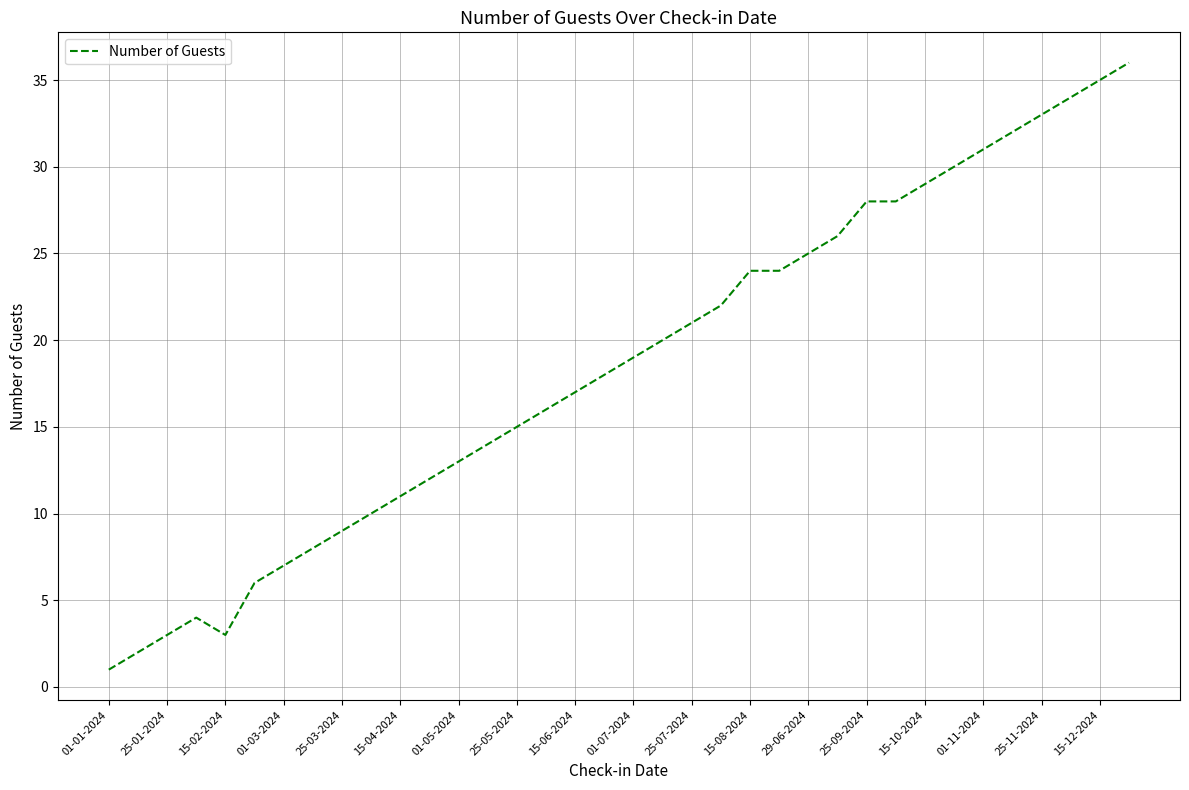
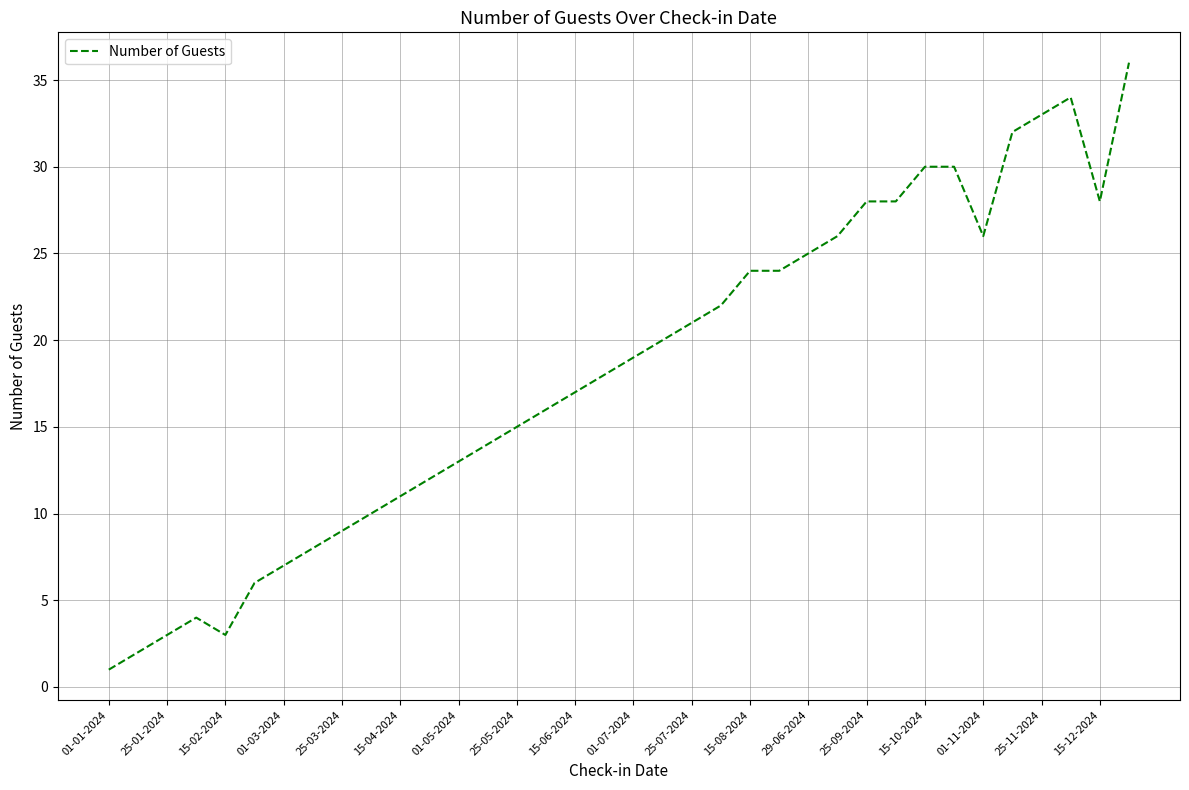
15-10-2024: 29 -> 30
01-11-2024: 31 -> 26
15-12-2024: 35 -> 28
